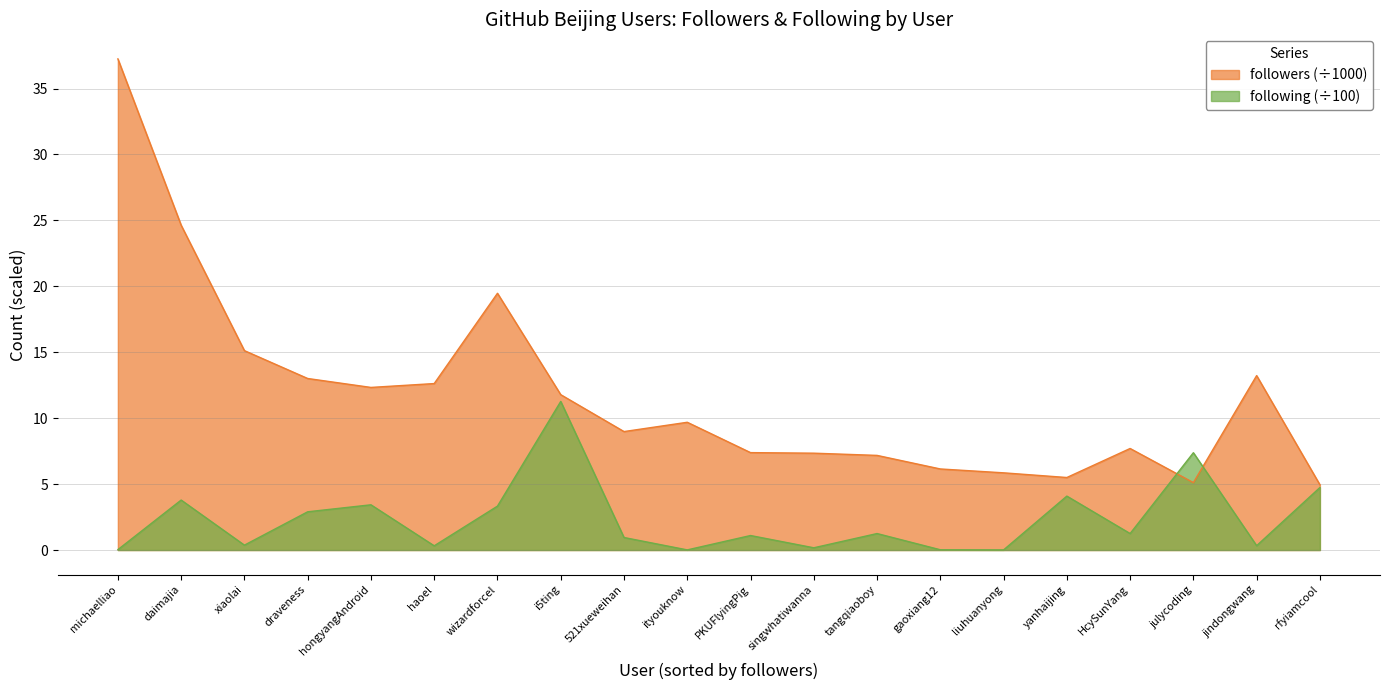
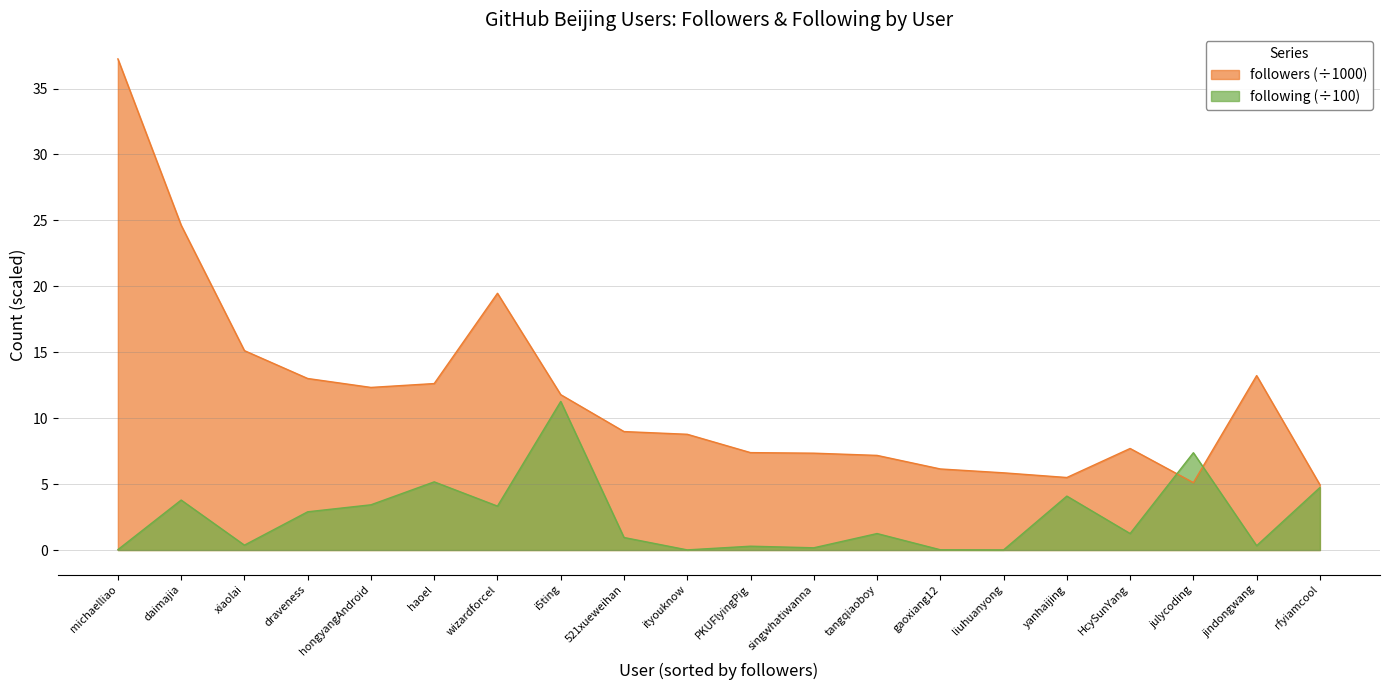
following (÷100), haoel: 0.3 -> 5.2
followers (÷1000), ityouknow: 9.7 -> 8.8
following (÷100), PKUFlyingPig: 1.1 -> 0.3
